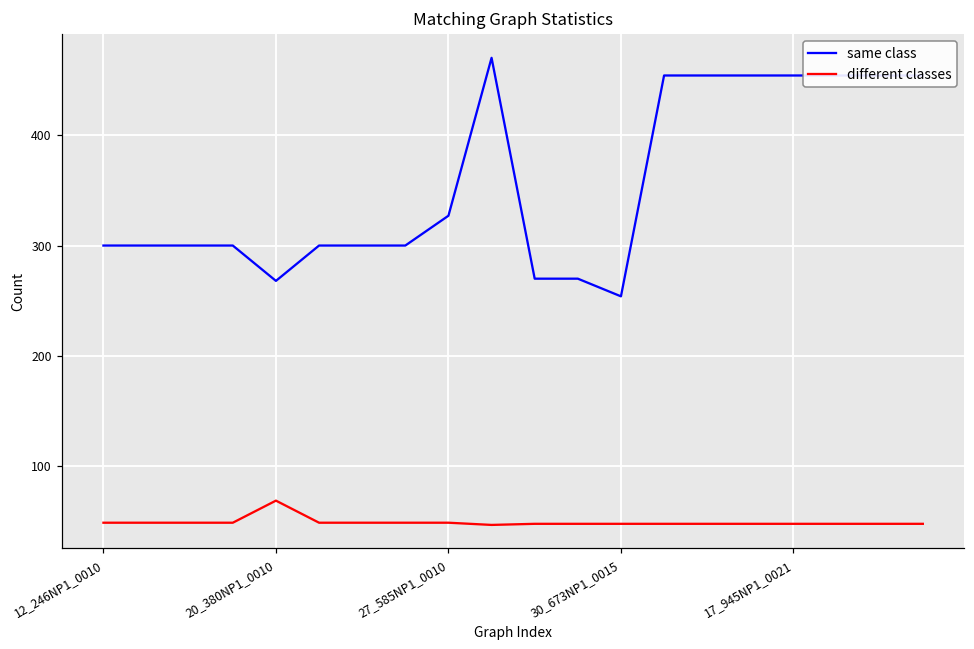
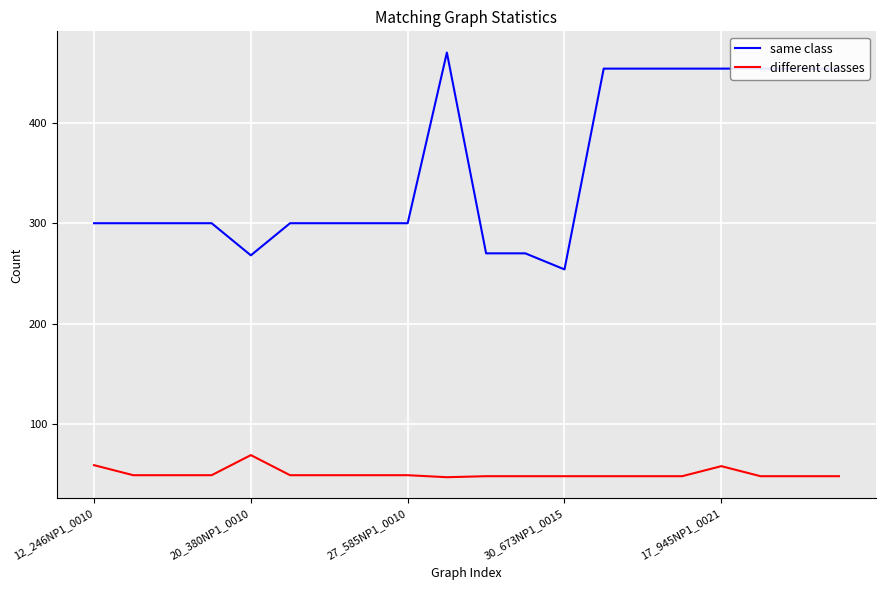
different classes, 12_246NP1_0010: 49 -> 59
same class, 27_585NP1_0010: 327 -> 300
different classes, 17_945NP1_0021: 48 -> 58
